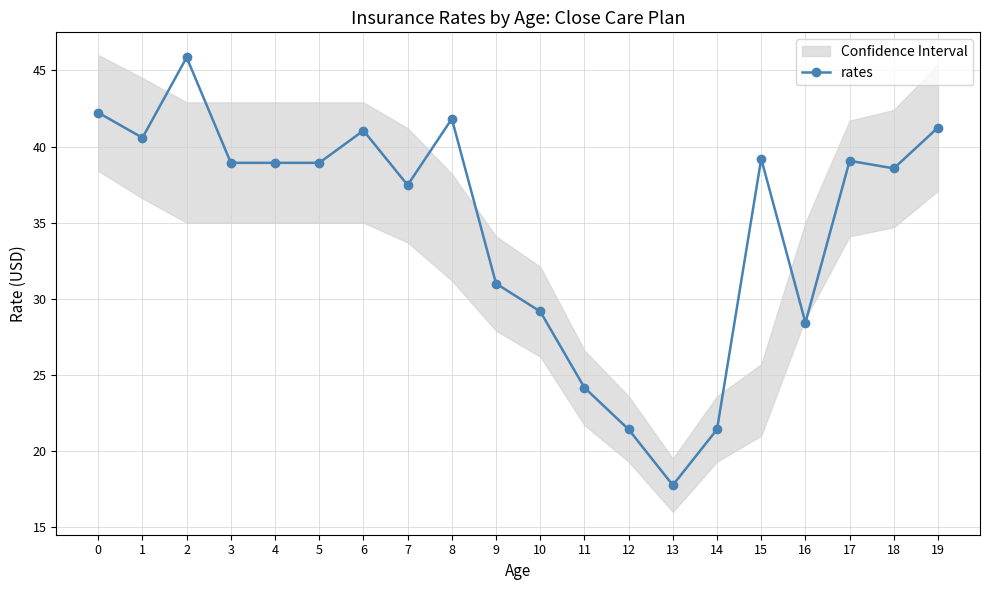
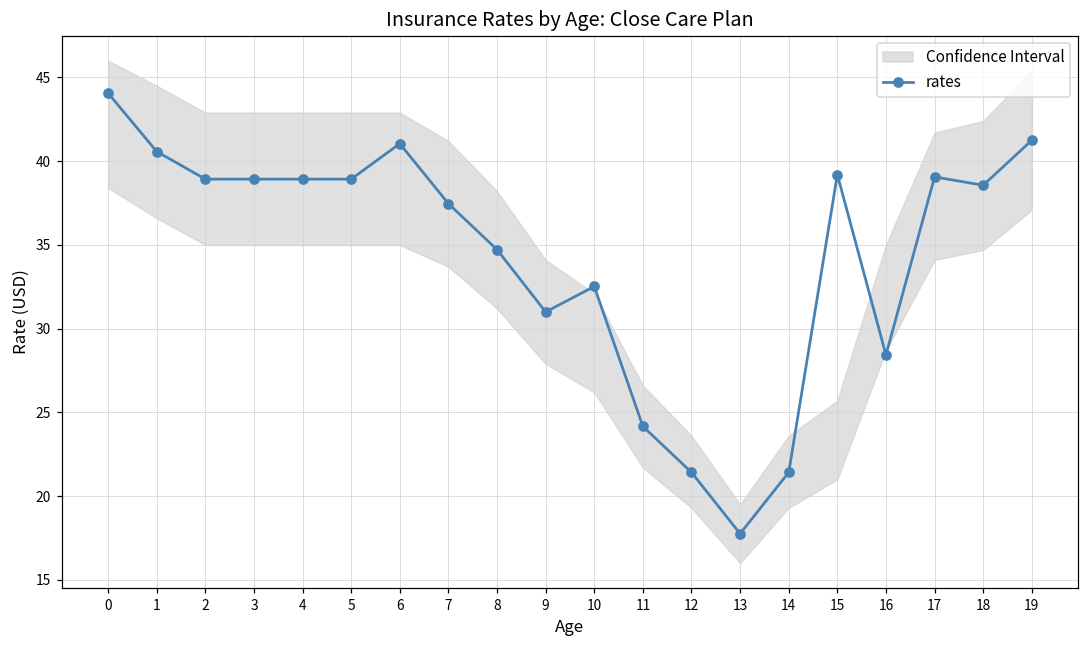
rates, 0: 42.2 -> 44.1
rates, 2: 45.9 -> 38.9
rates, 8: 41.8 -> 34.7
rates, 10: 29.2 -> 32.5
